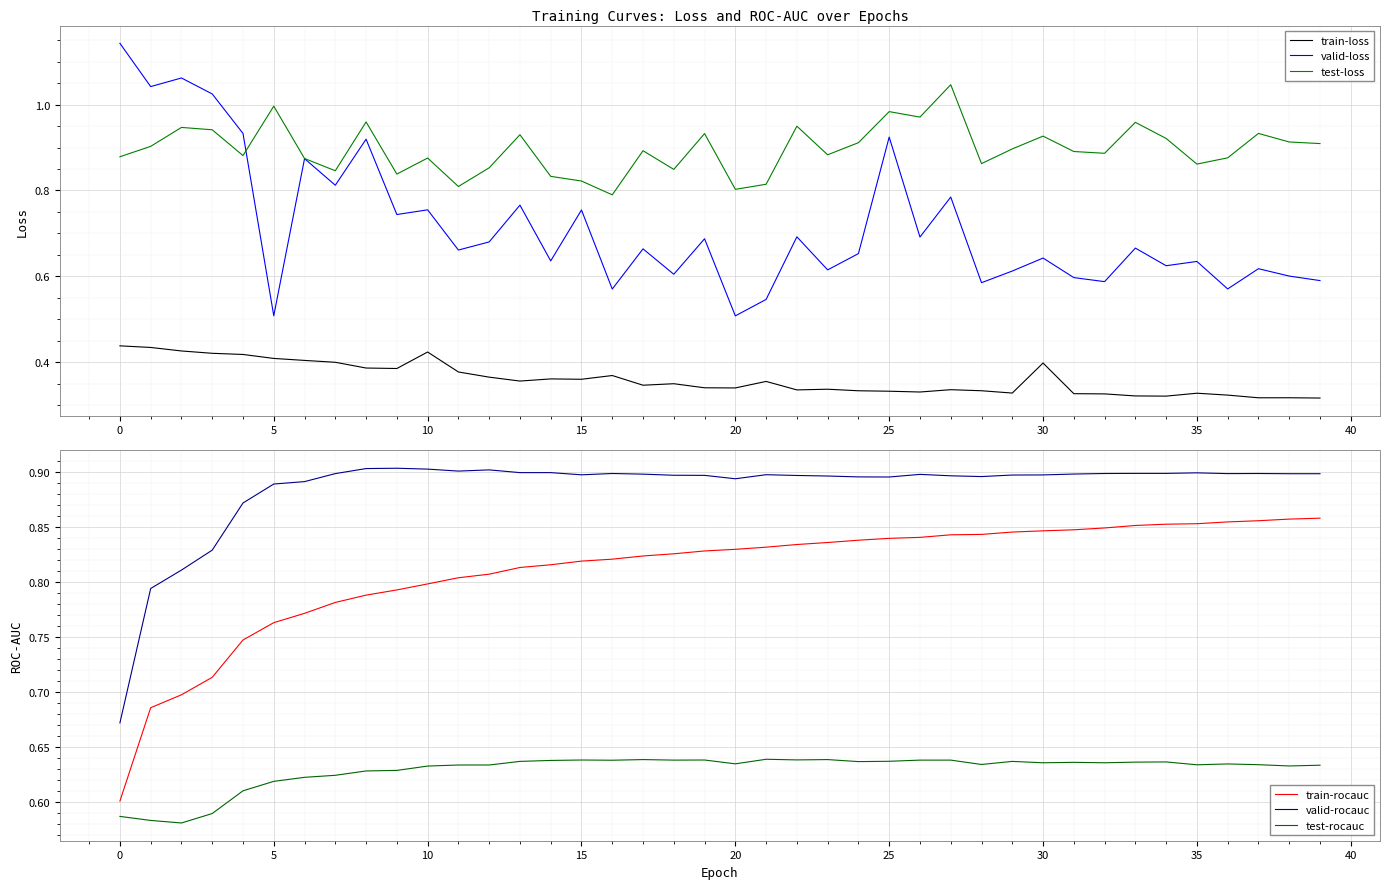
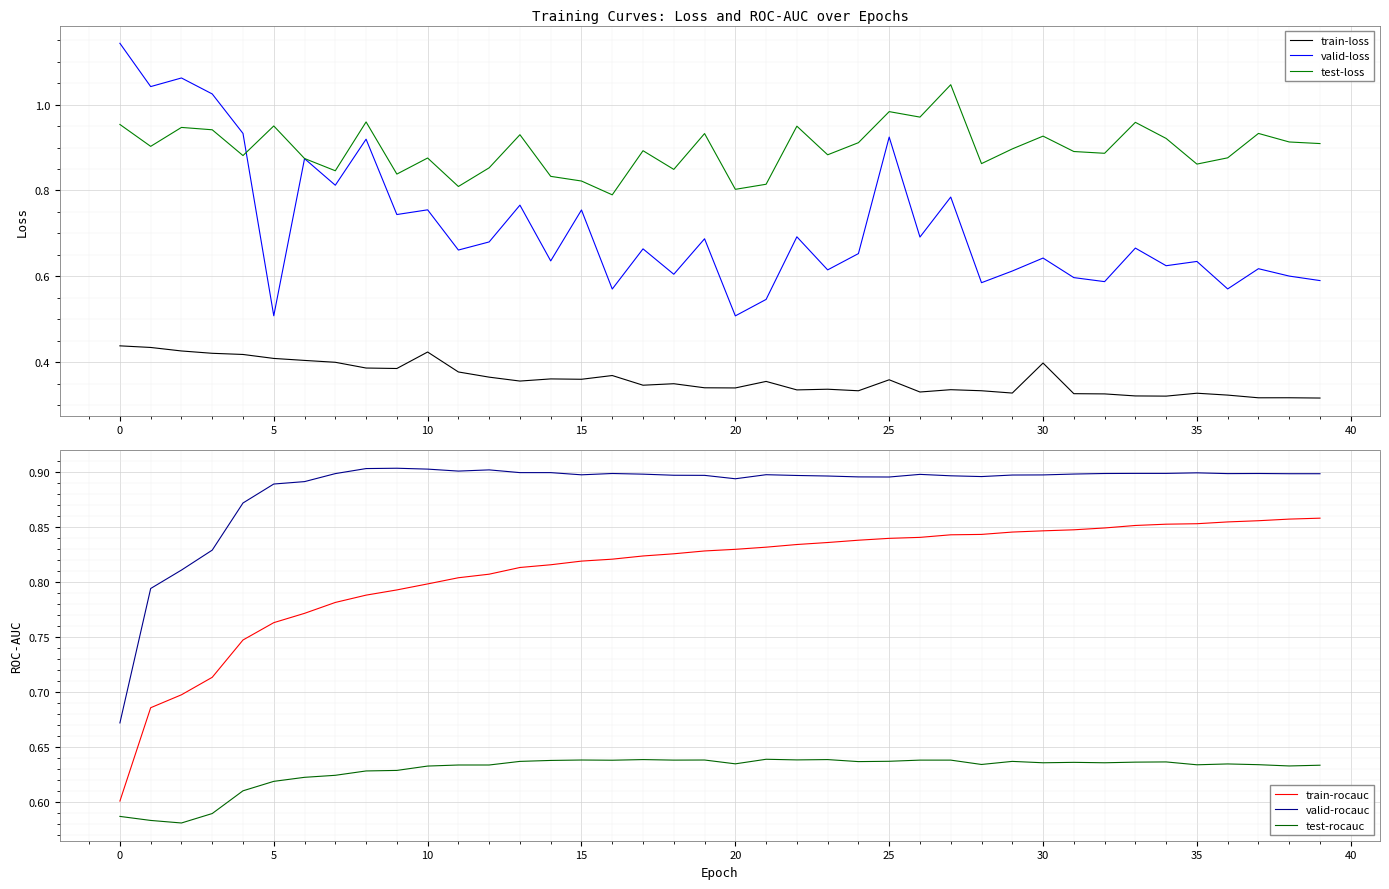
Training Curves: Loss and ROC-AUC over Epochs, test-loss, 0: 0.88 -> 0.95
Training Curves: Loss and ROC-AUC over Epochs, test-loss, 5: 1.00 -> 0.95
Training Curves: Loss and ROC-AUC over Epochs, train-loss, 25: 0.33 -> 0.36
